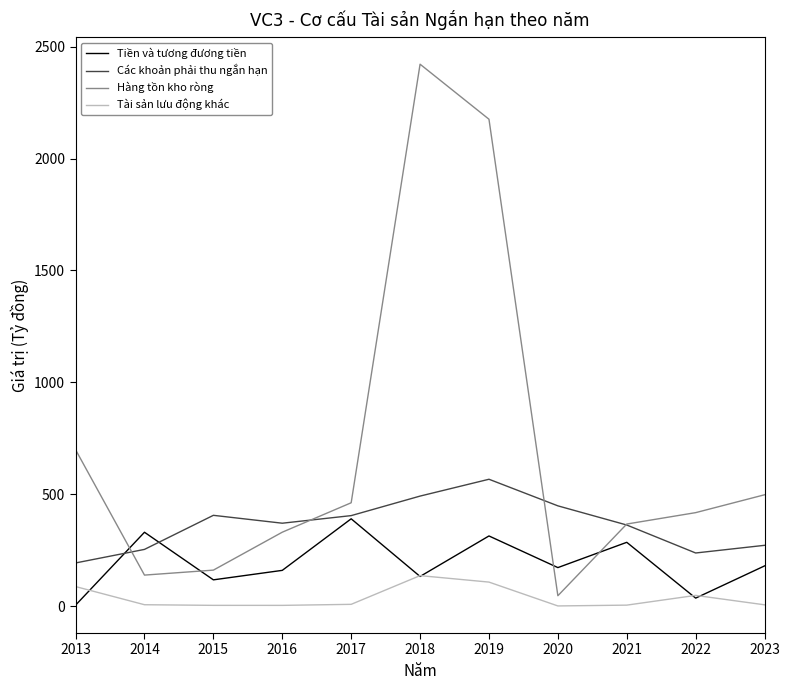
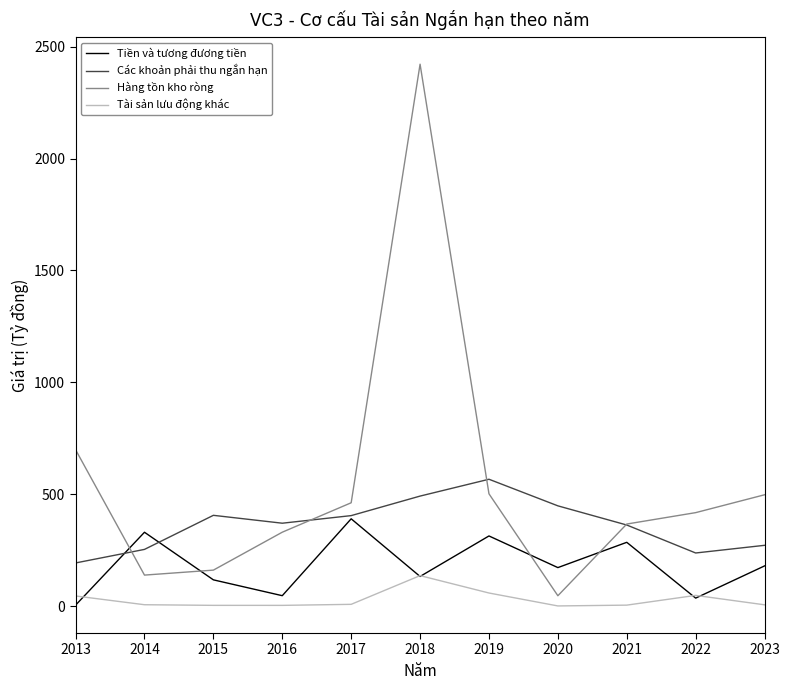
Tài sản lưu động khác, 2013: 90 -> 50
Tiền và tương đương tiền, 2016: 160 -> 50
Hàng tồn kho ròng, 2019: 2180 -> 500
Tài sản lưu động khác, 2019: 110 -> 60
